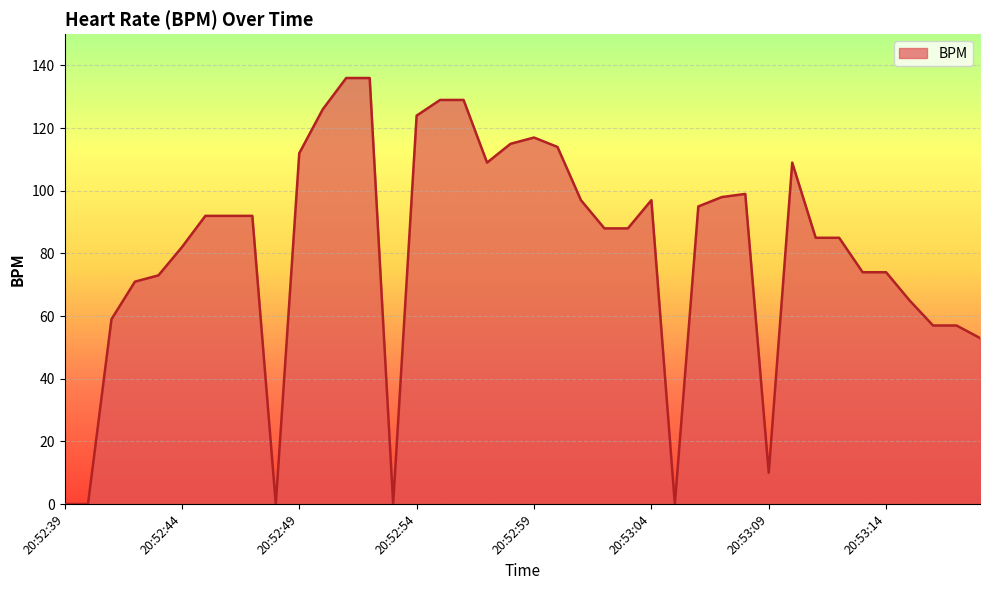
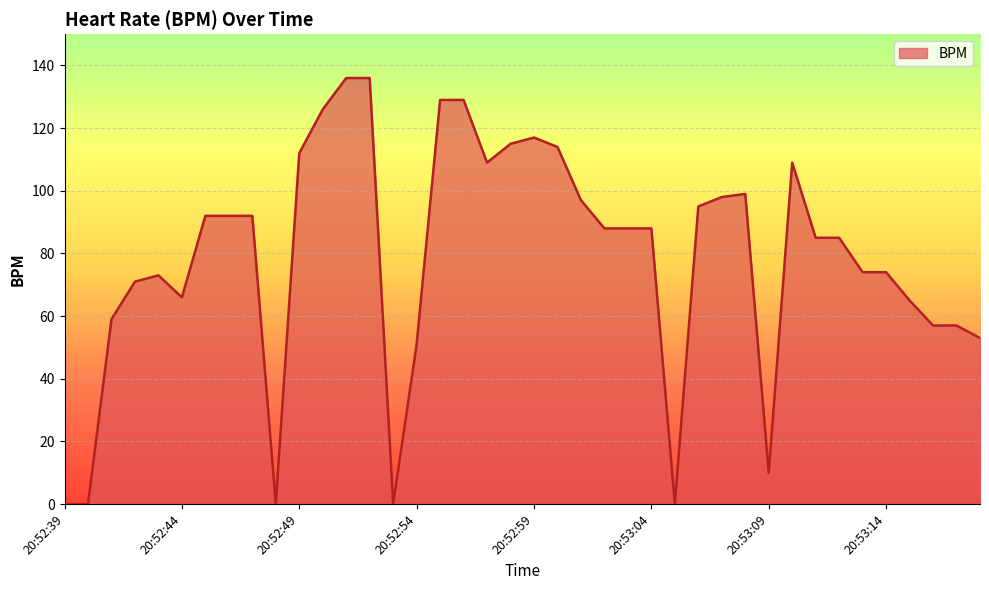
20:52:44: 82 -> 66
20:52:54: 124 -> 51
20:53:04: 97 -> 88
